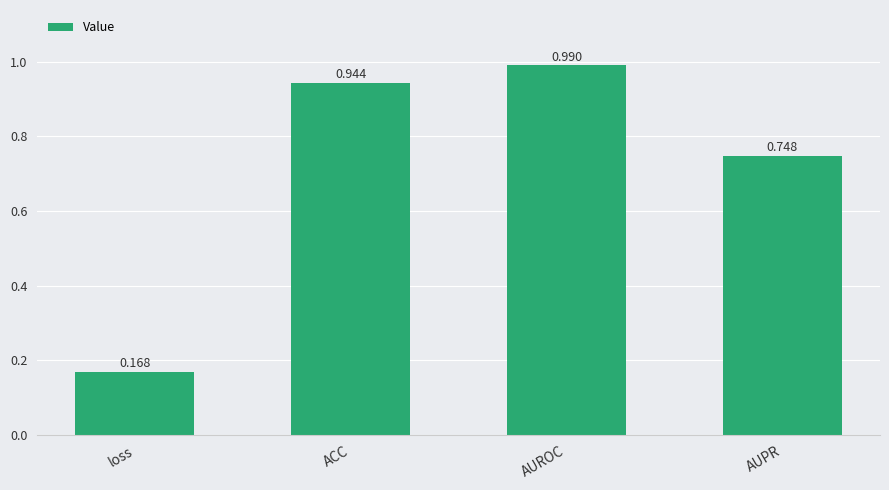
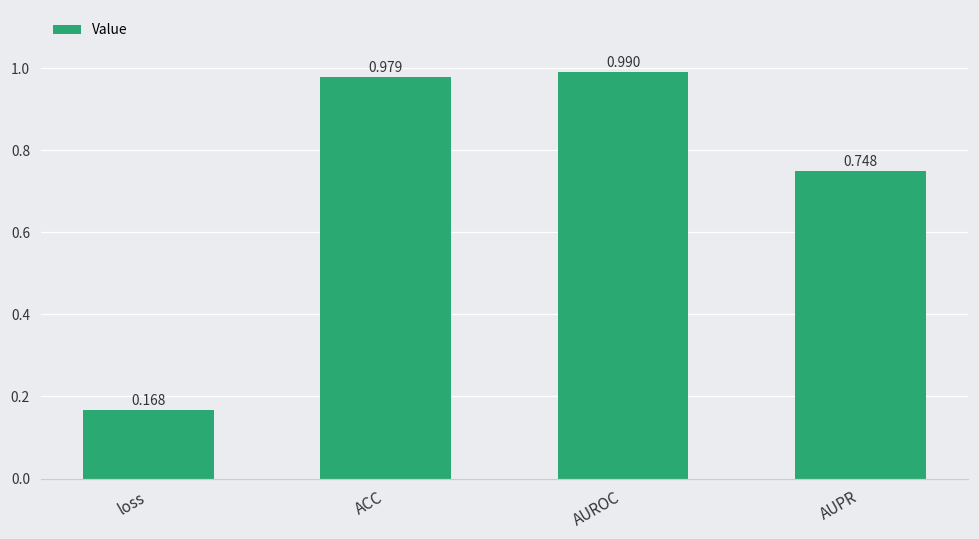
ACC: 0.944 -> 0.979
